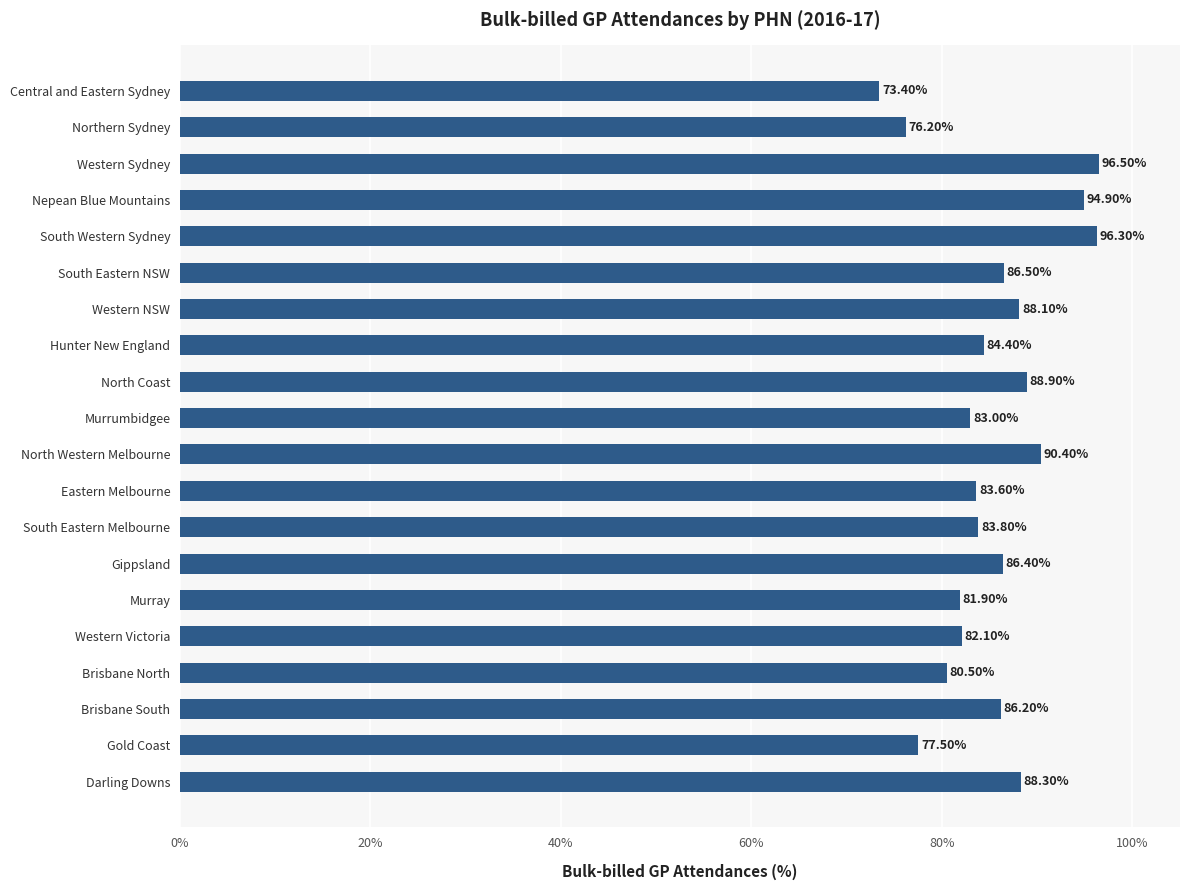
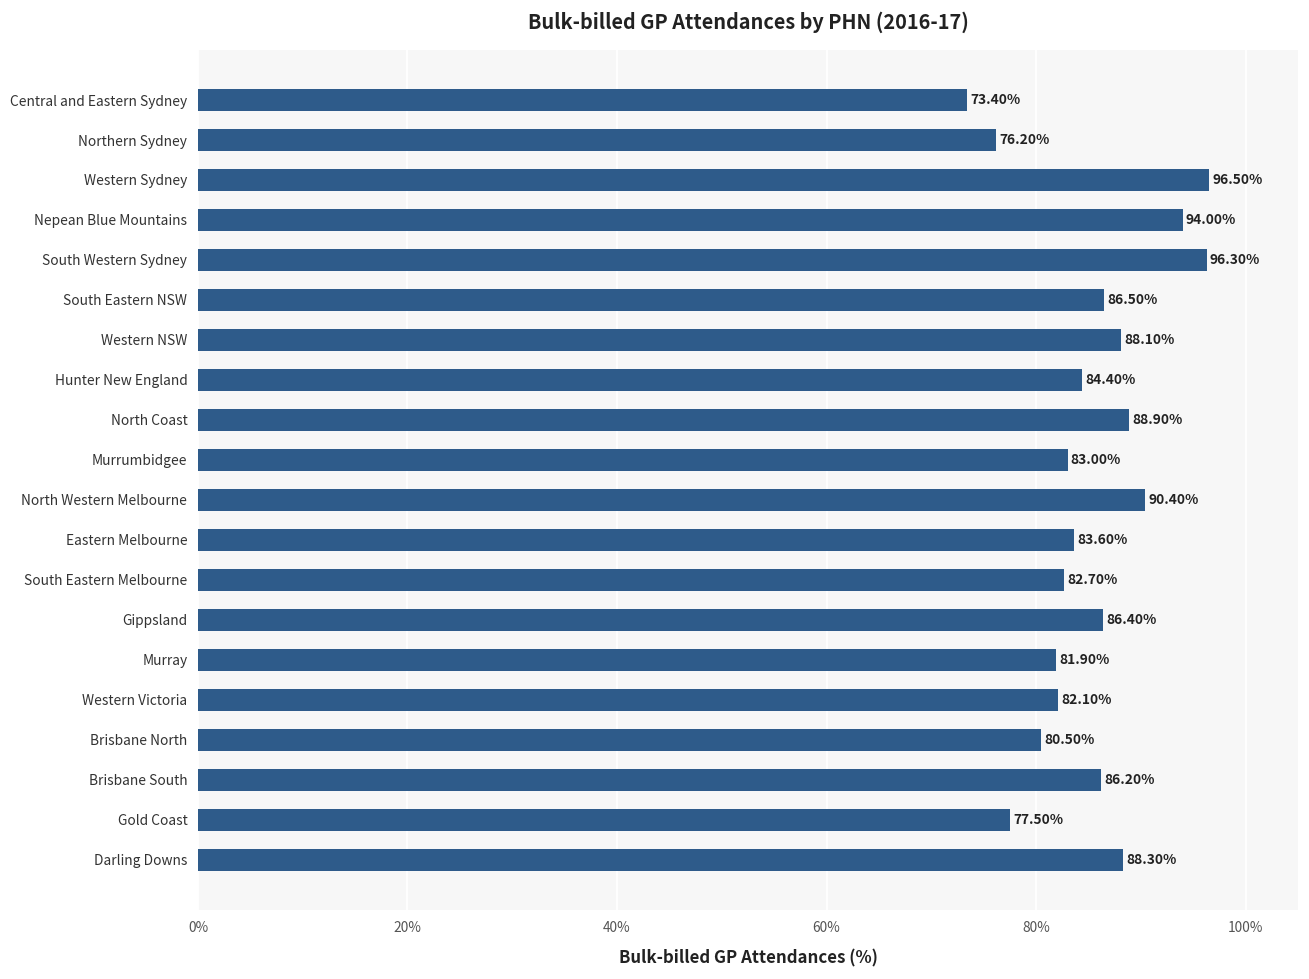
Nepean Blue Mountains: 94.90% -> 94.00%
South Eastern Melbourne: 83.80% -> 82.70%
